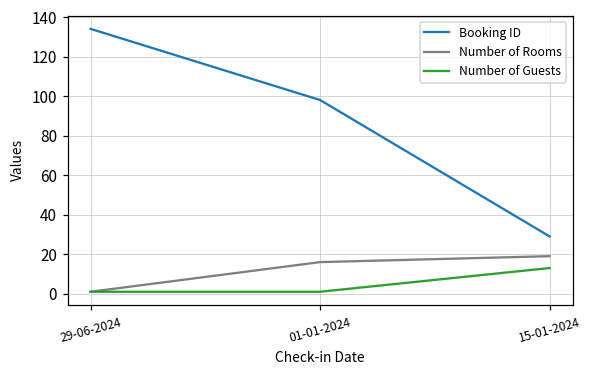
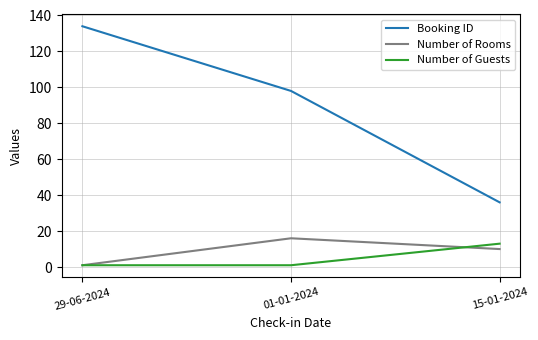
Booking ID, 15-01-2024: 29 -> 36
Number of Rooms, 15-01-2024: 19 -> 10
